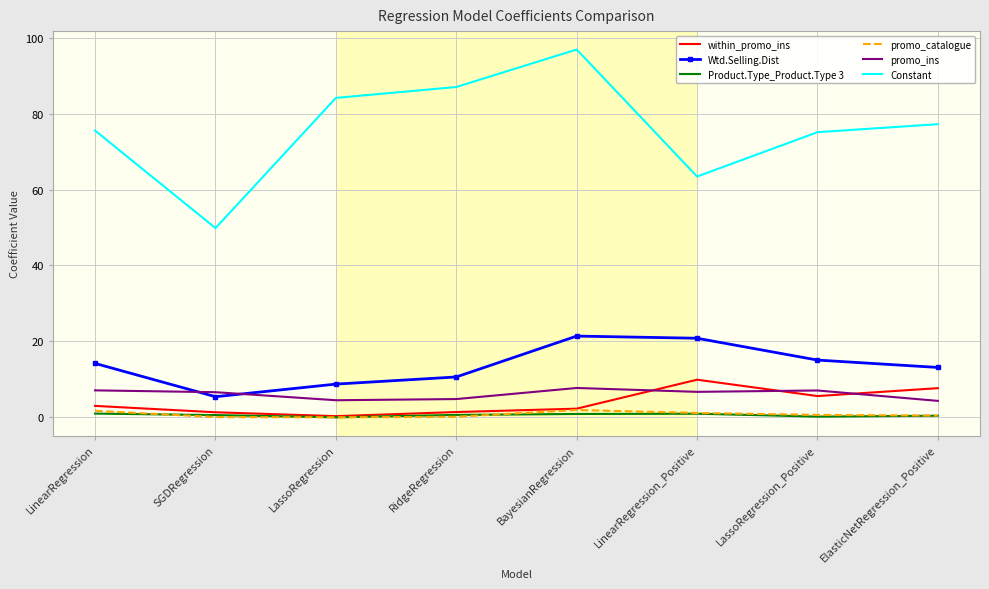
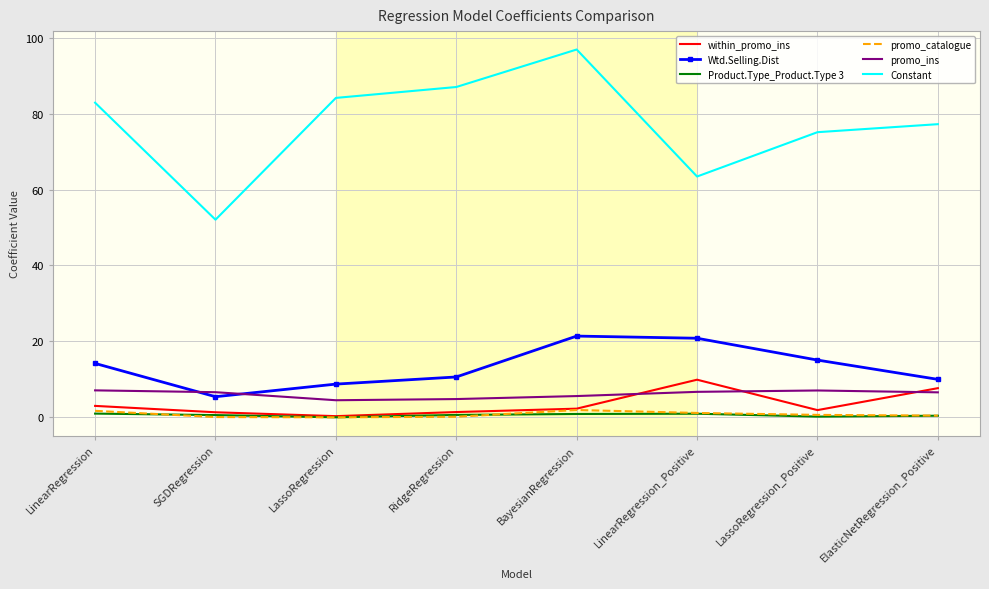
Constant, LinearRegression: 76 -> 83
Constant, SGDRegression: 50 -> 52
promo_ins, BayesianRegression: 8 -> 6
within_promo_ins, LassoRegression_Positive: 6 -> 2
Wtd.Selling.Dist, ElasticNetRegression_Positive: 13 -> 10
promo_ins, ElasticNetRegression_Positive: 4 -> 7
